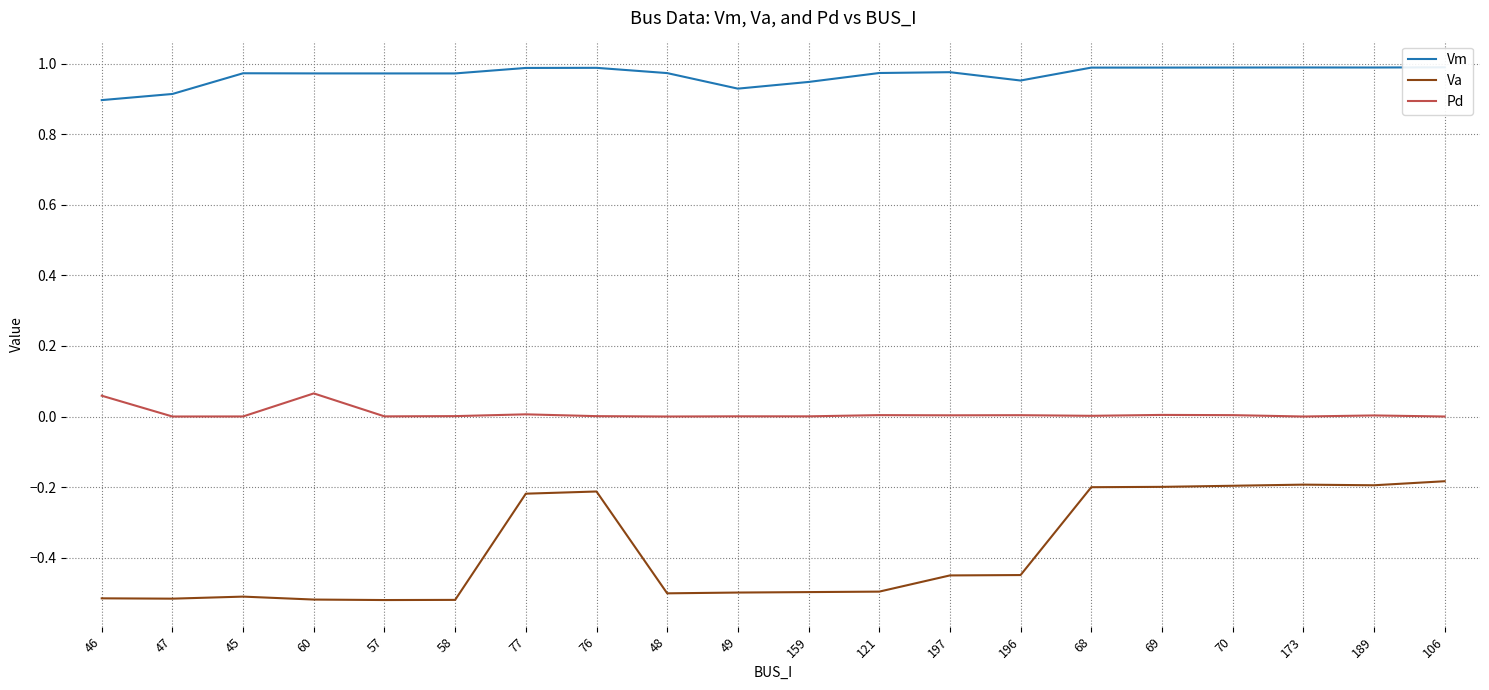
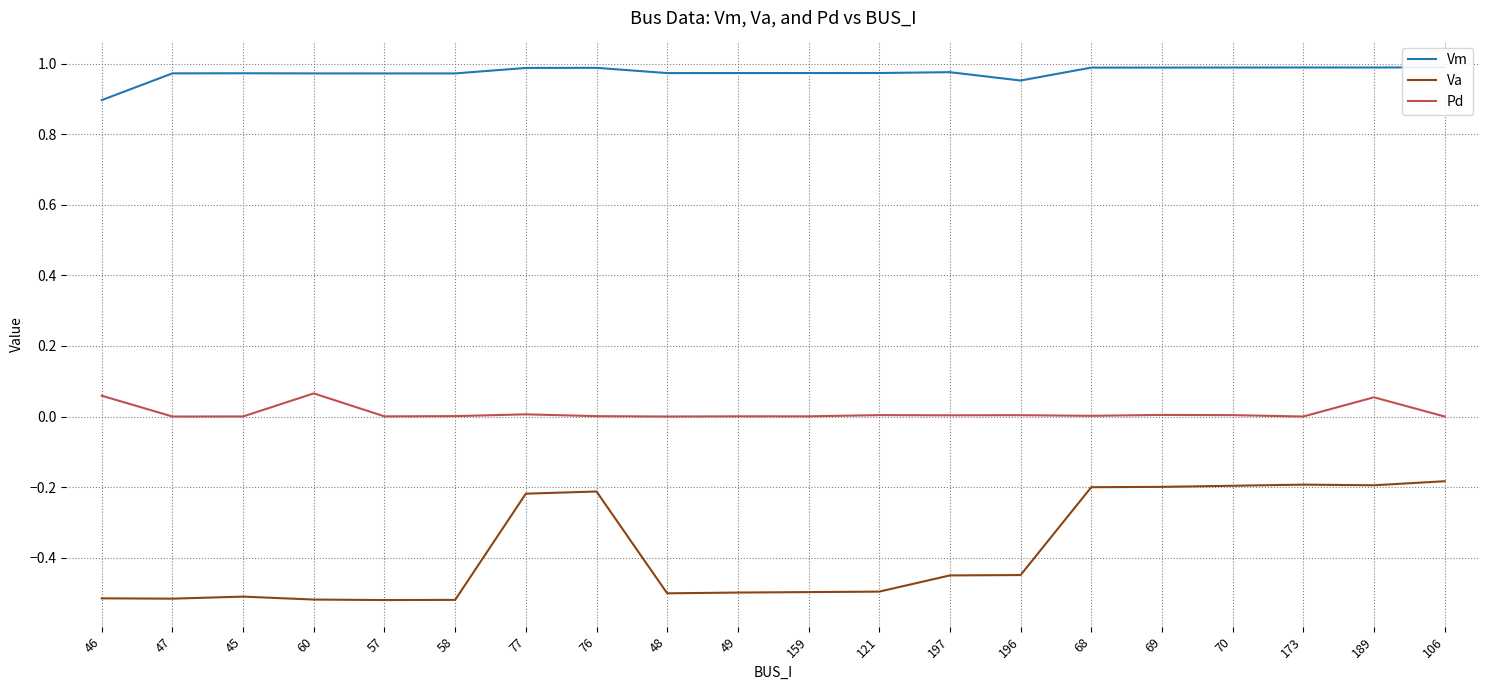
Vm, 47: 0.91 -> 0.97
Vm, 49: 0.93 -> 0.97
Vm, 159: 0.95 -> 0.97
Pd, 189: 0.00 -> 0.05
